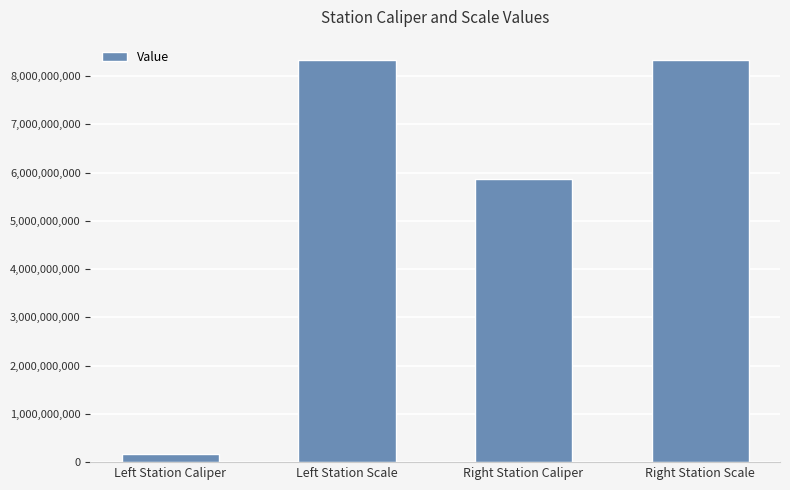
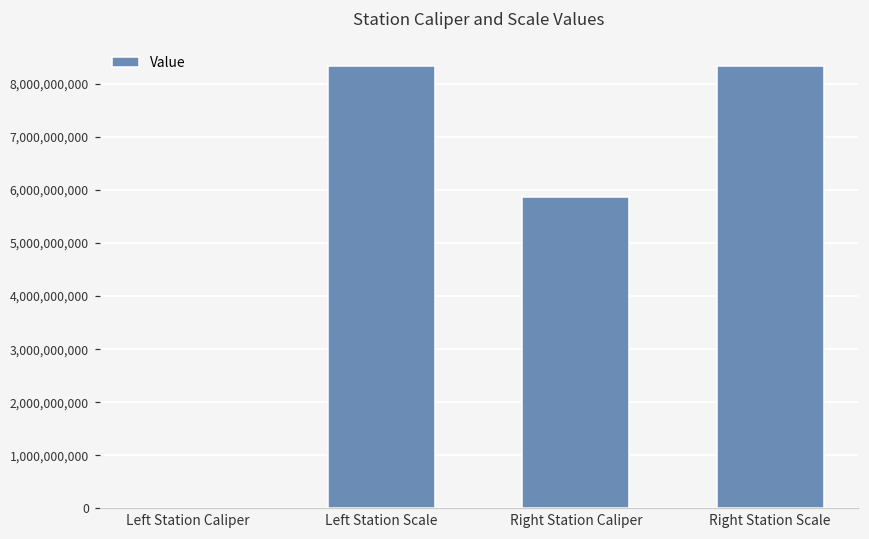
Left Station Caliper: 200,000,000 -> 0
